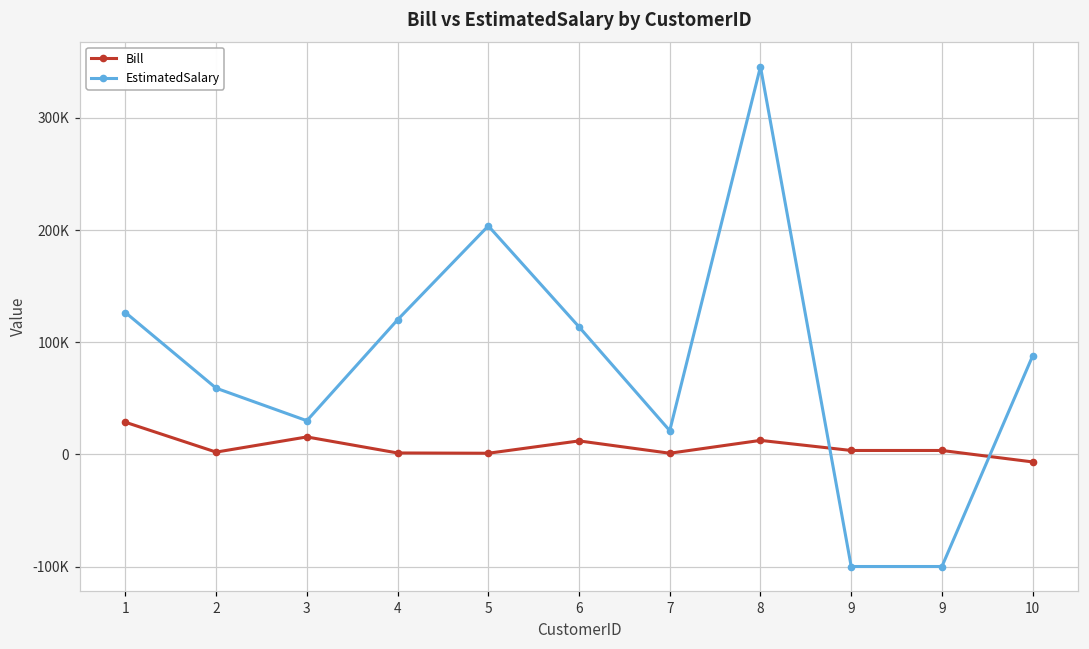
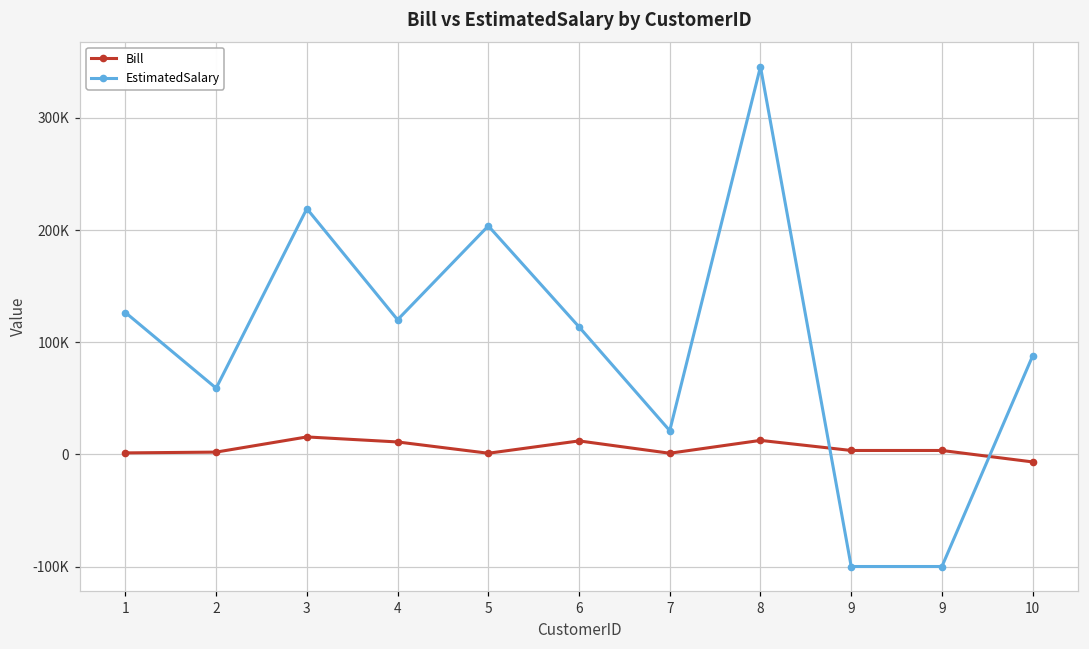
Bill, 1: 29000 -> 1000
EstimatedSalary, 3: 30000 -> 219000
Bill, 4: 1000 -> 11000
